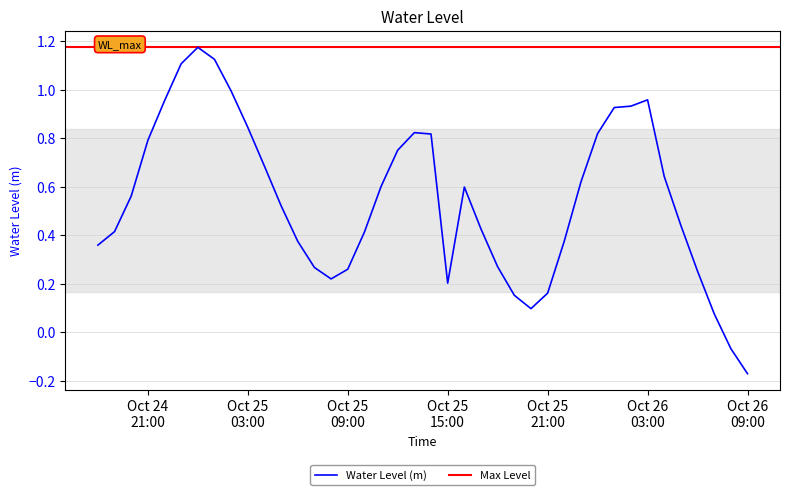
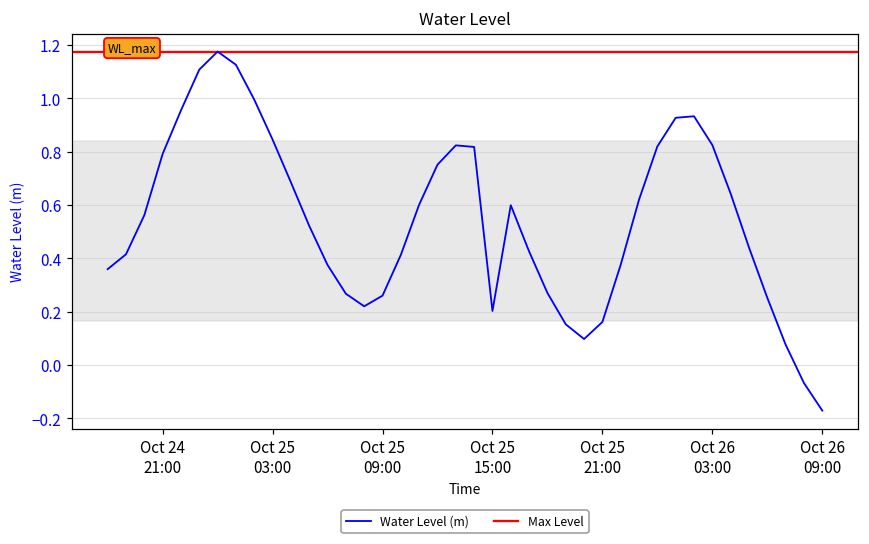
Oct 26 03:00: 0.96 -> 0.83
